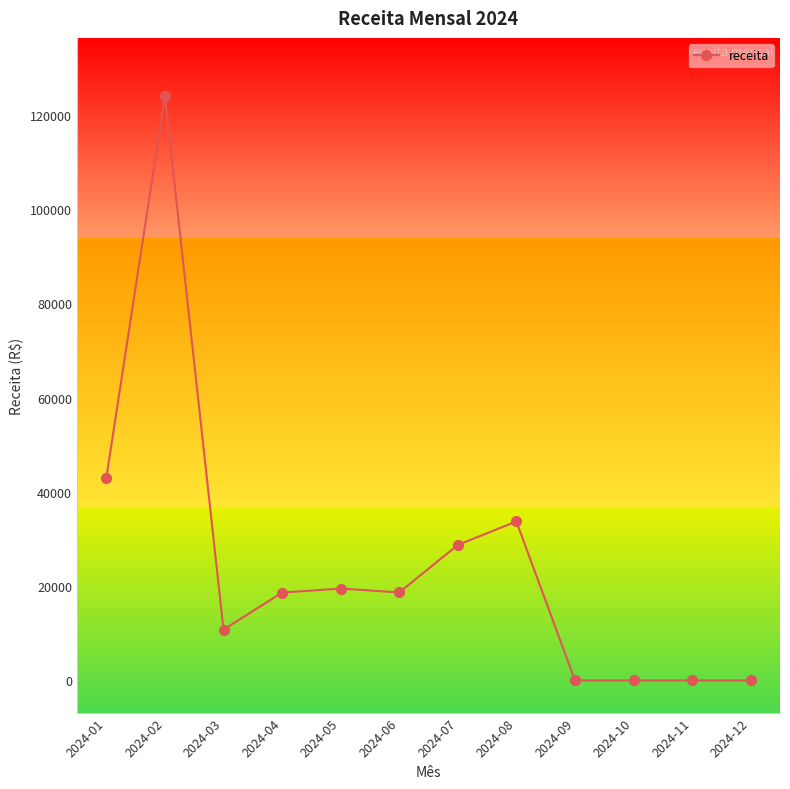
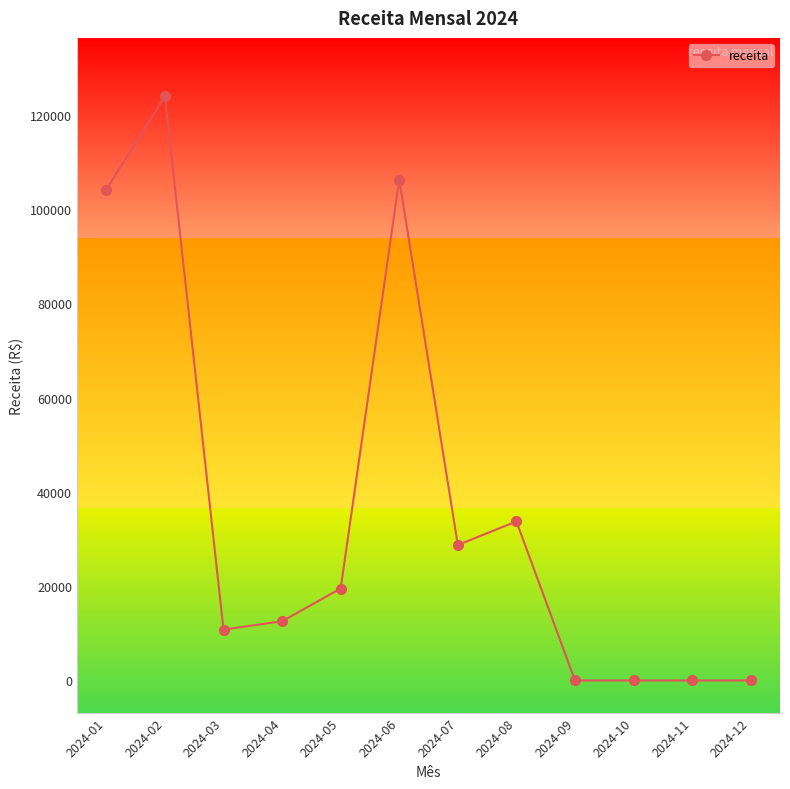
2024-01: 43000 -> 104000
2024-04: 19000 -> 13000
2024-06: 19000 -> 106000
